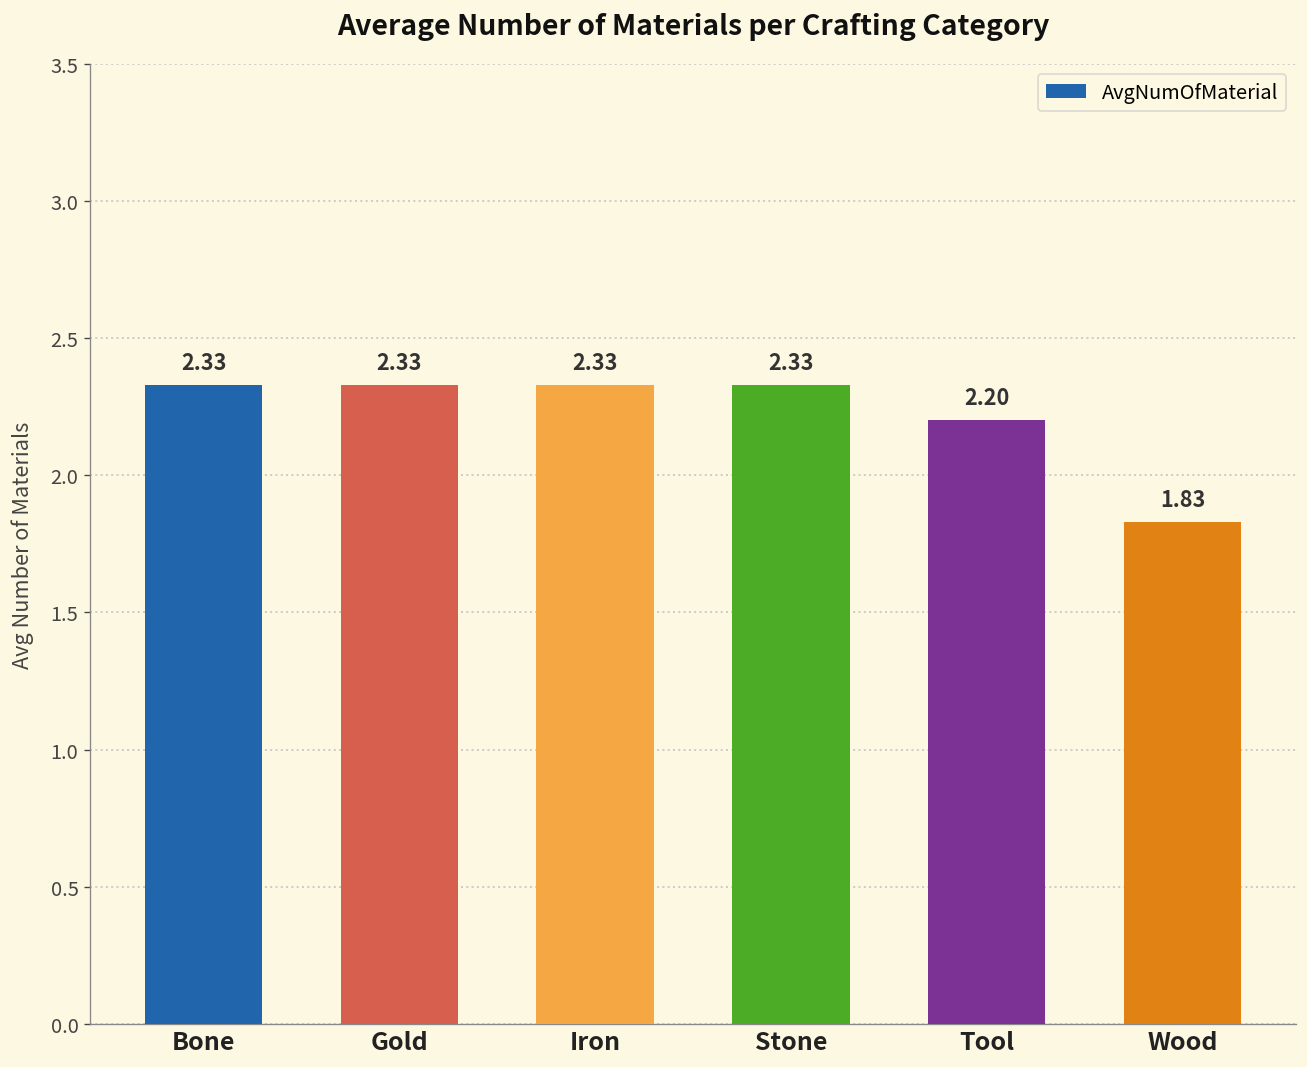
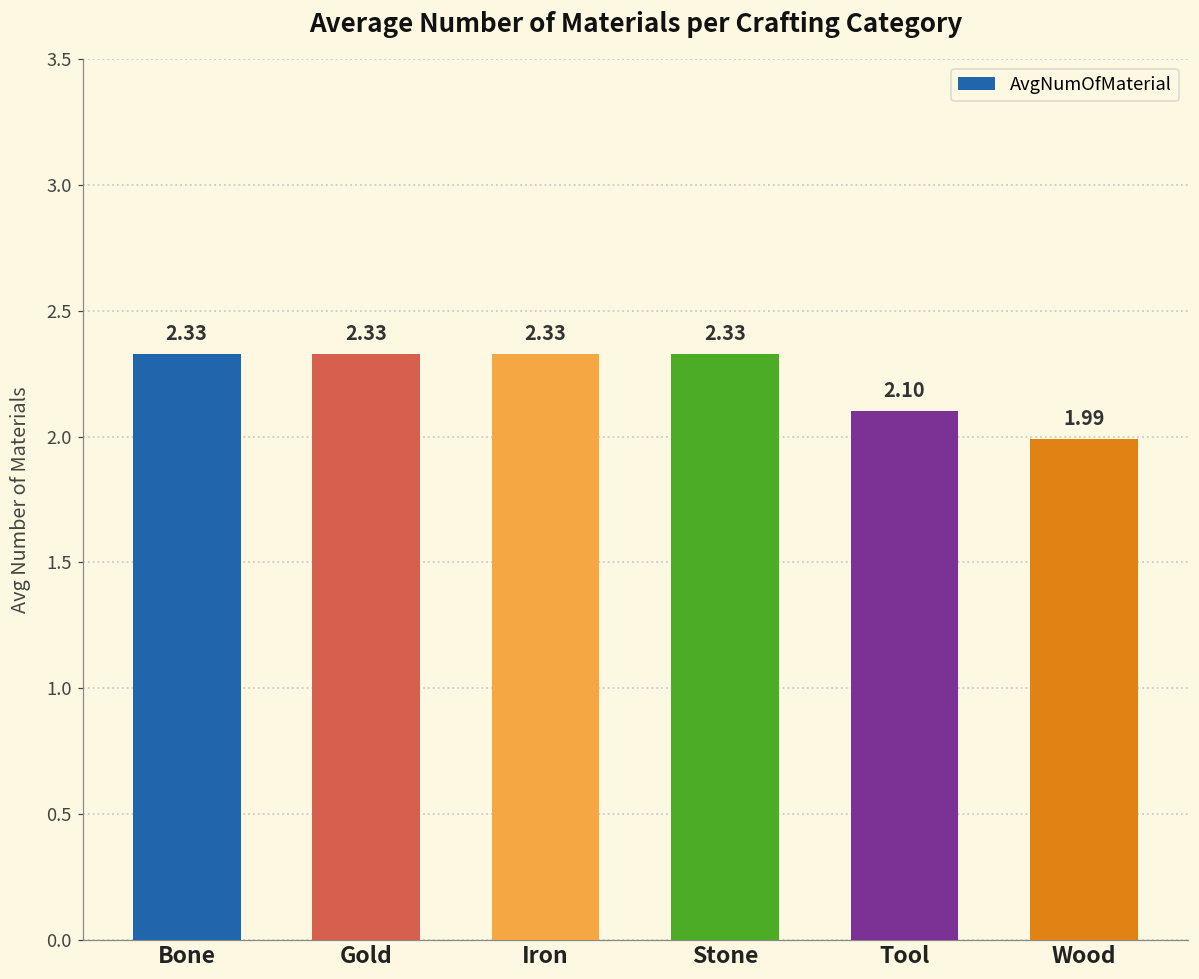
Tool: 2.20 -> 2.10
Wood: 1.83 -> 1.99
